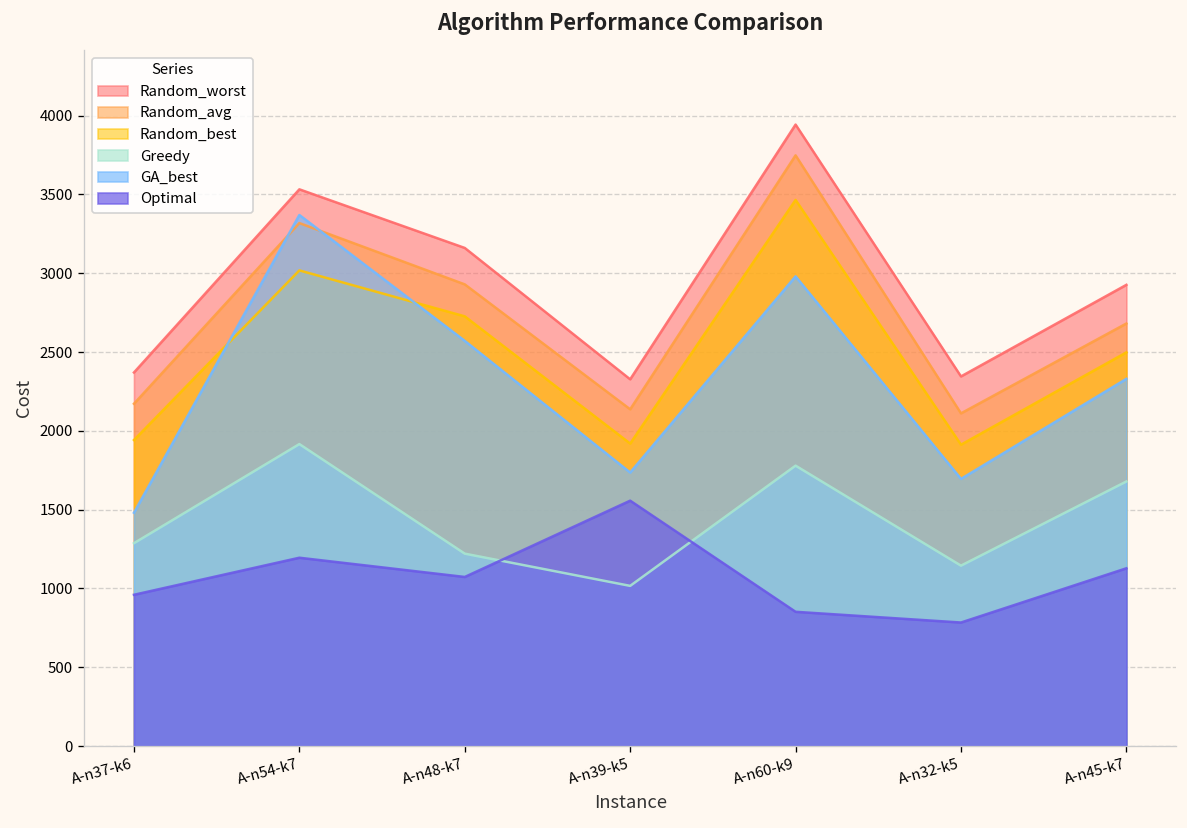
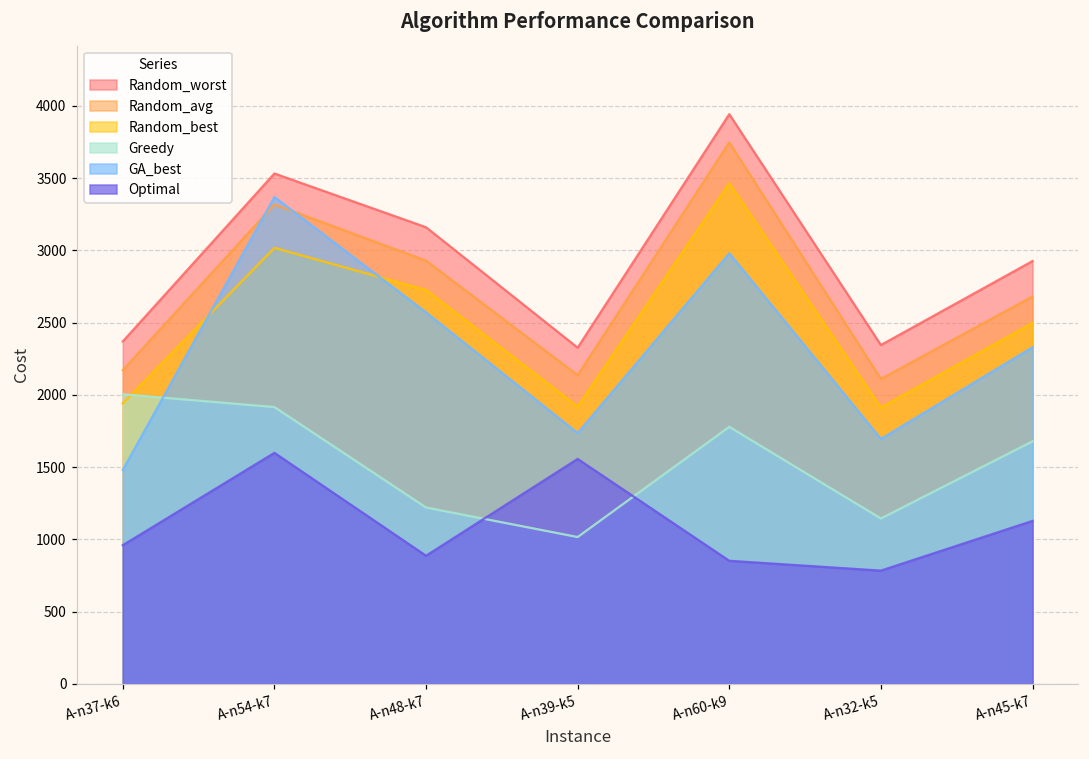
Greedy, A-n37-k6: 1290 -> 2000
Optimal, A-n54-k7: 1200 -> 1600
Optimal, A-n48-k7: 1070 -> 890
